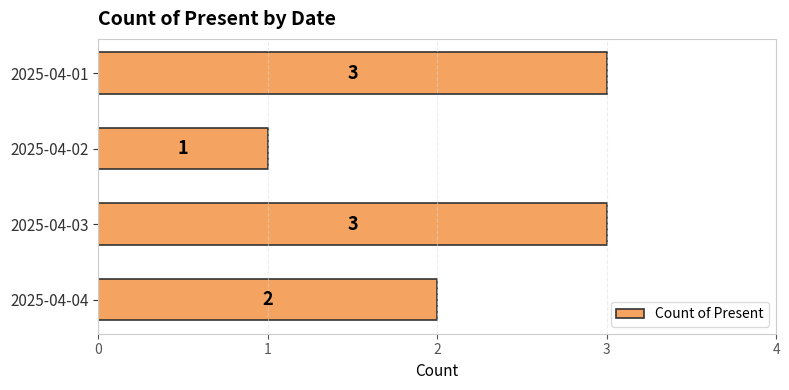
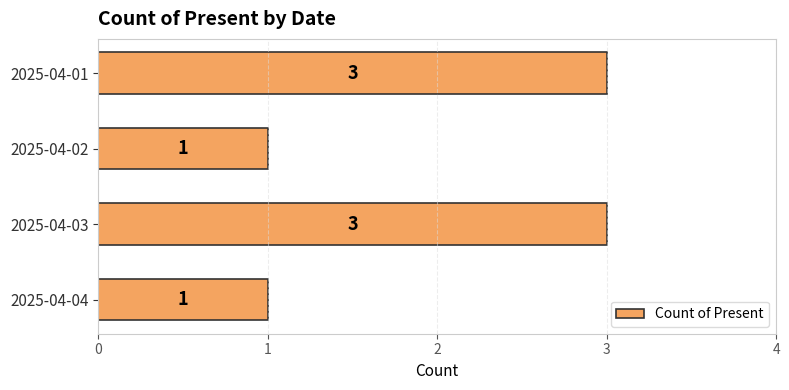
2025-04-04: 2 -> 1
